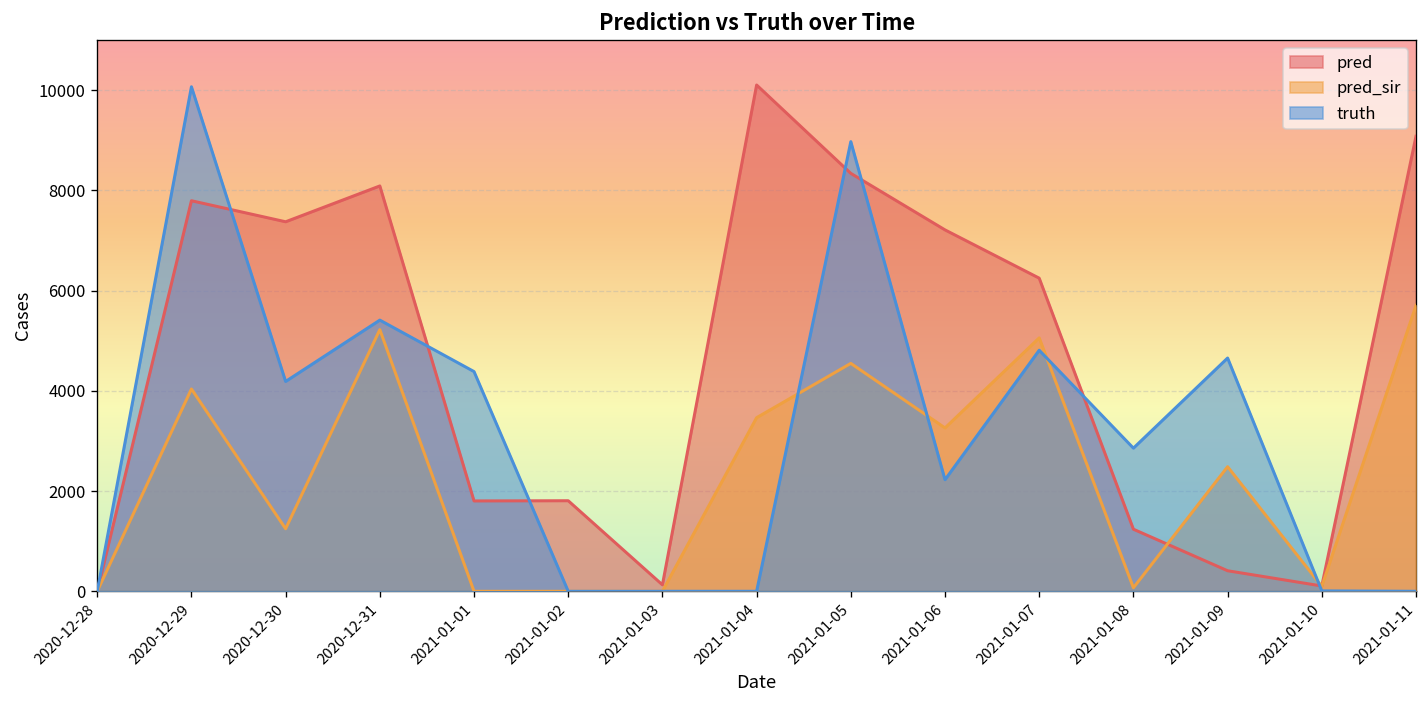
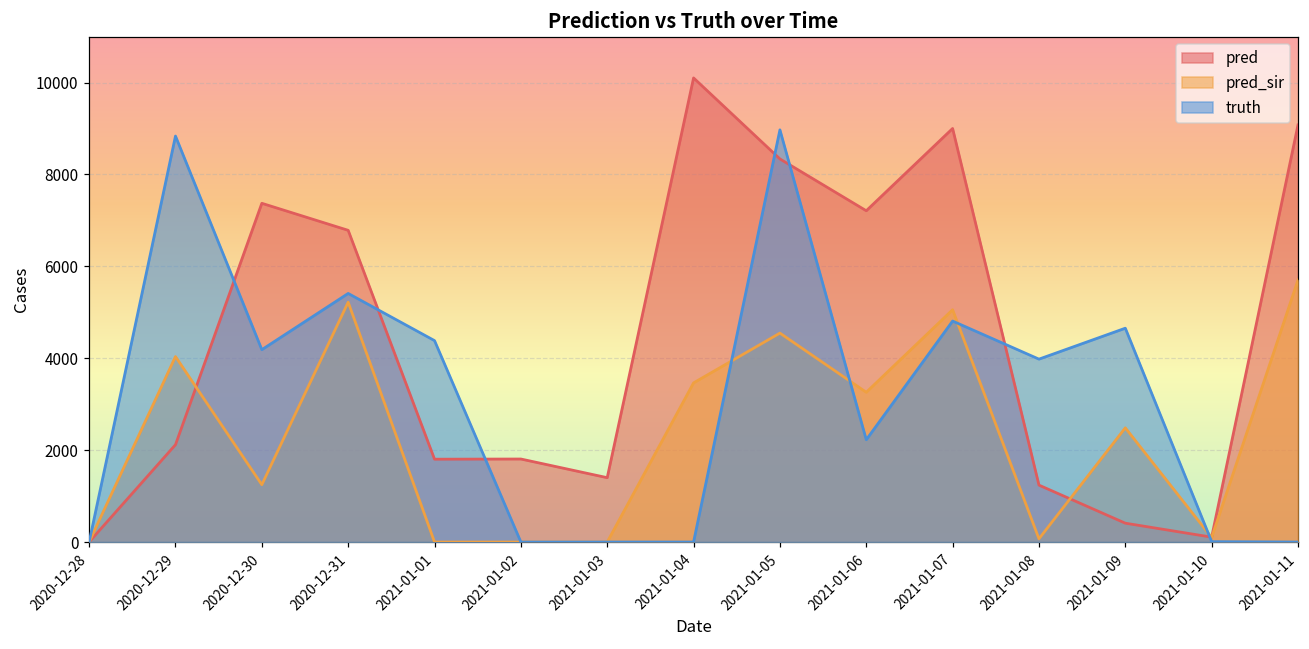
pred, 2020-12-29: 7800 -> 2100
truth, 2020-12-29: 10100 -> 8800
pred, 2020-12-31: 8100 -> 6800
pred, 2021-01-03: 100 -> 1400
pred, 2021-01-07: 6200 -> 9000
truth, 2021-01-08: 2900 -> 4000
